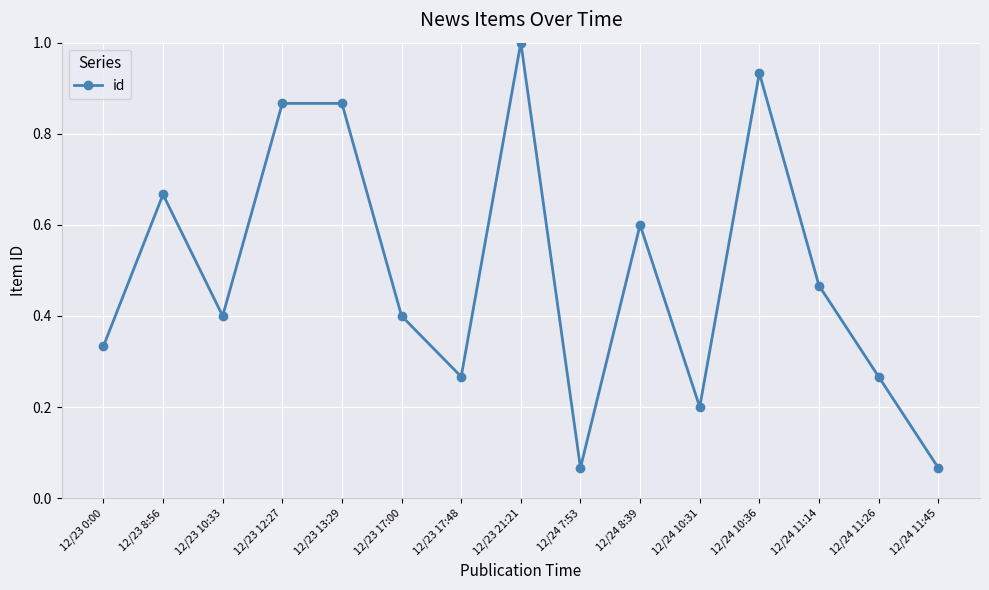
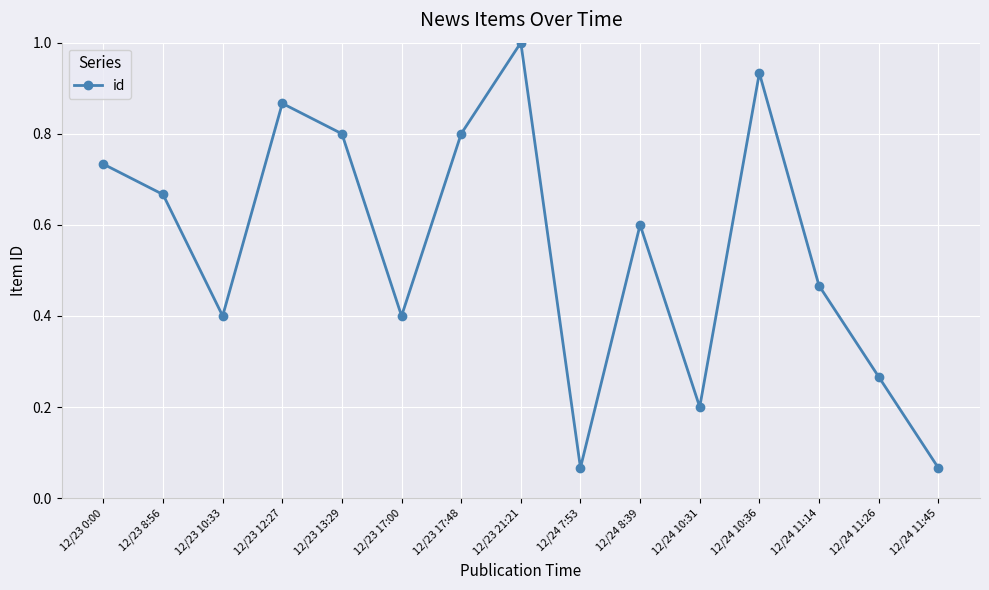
12/23 0:00: 0.33 -> 0.73
12/23 13:29: 0.87 -> 0.80
12/23 17:48: 0.27 -> 0.80
